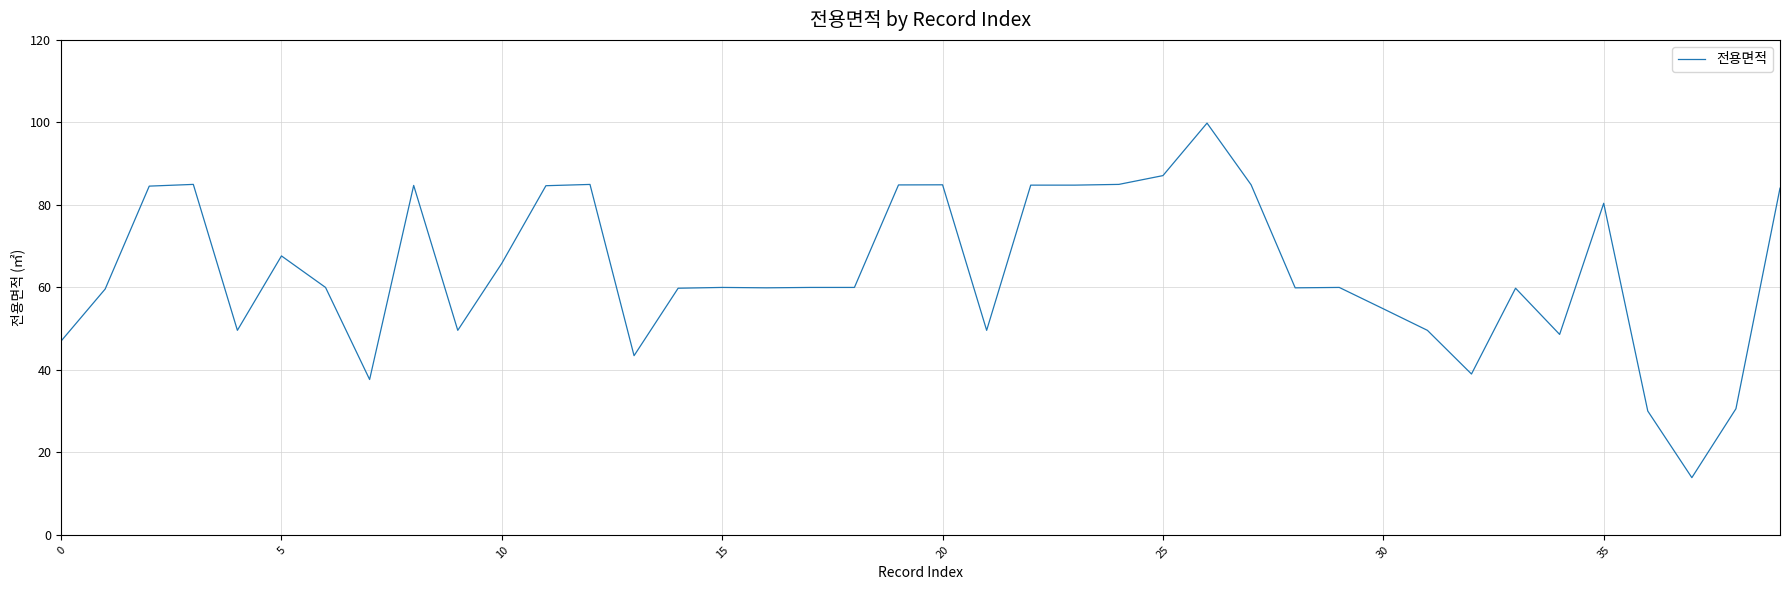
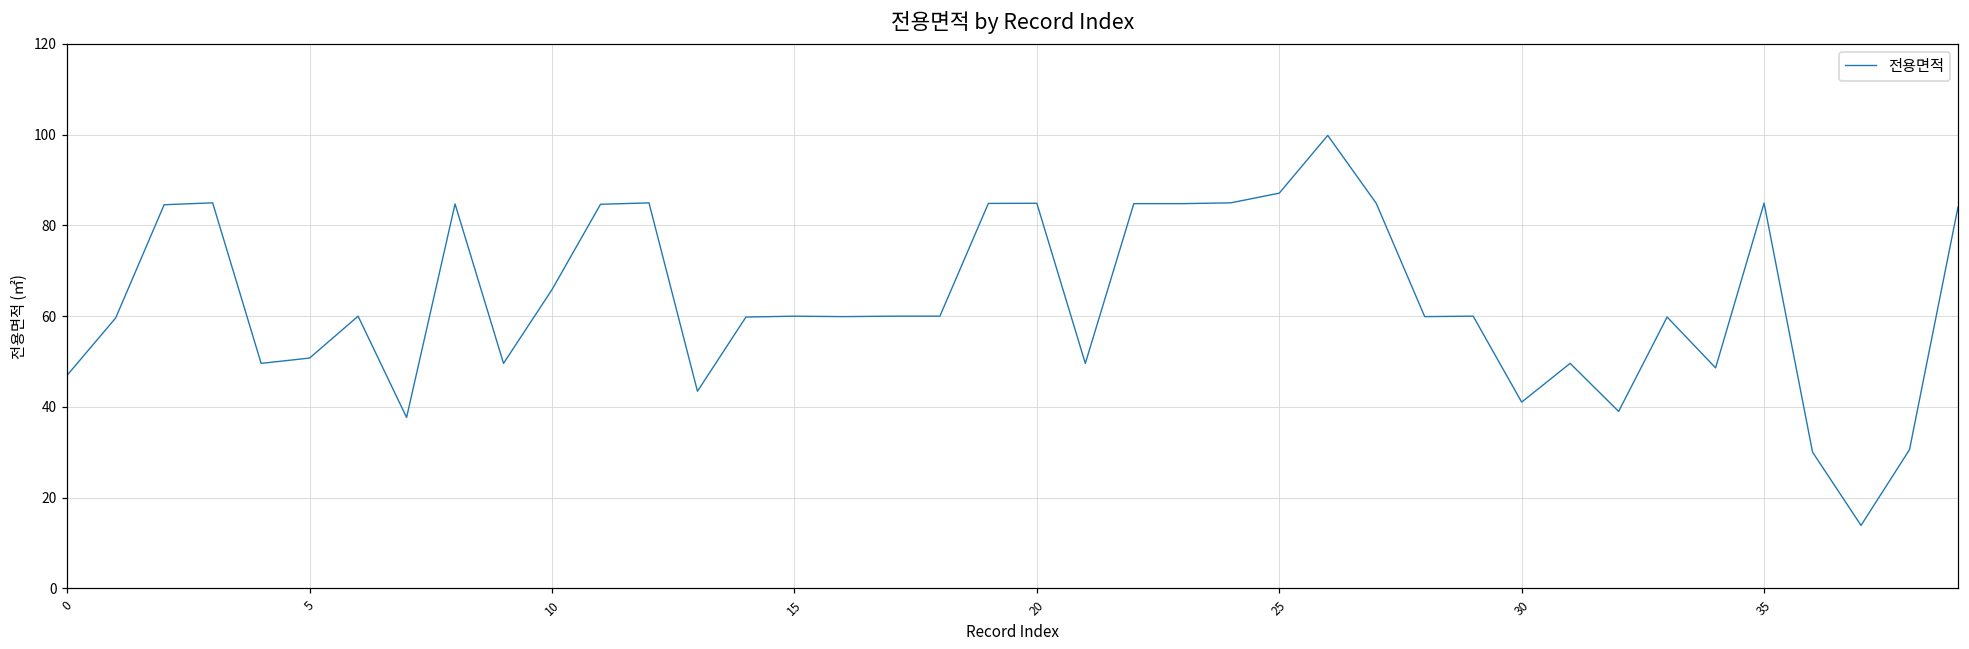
5: 68 -> 51
30: 55 -> 41
35: 80 -> 85
